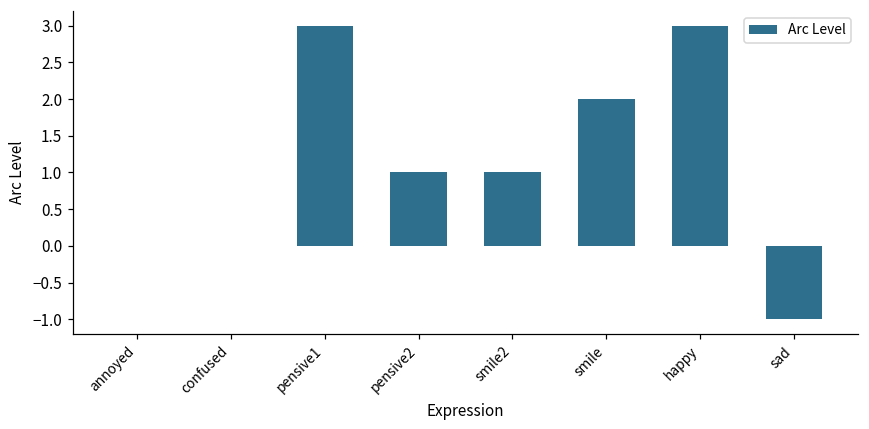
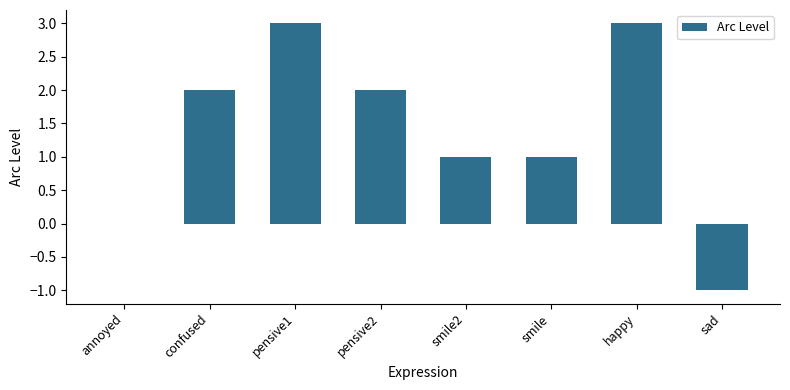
confused: 0 -> 2
pensive2: 1 -> 2
smile: 2 -> 1
